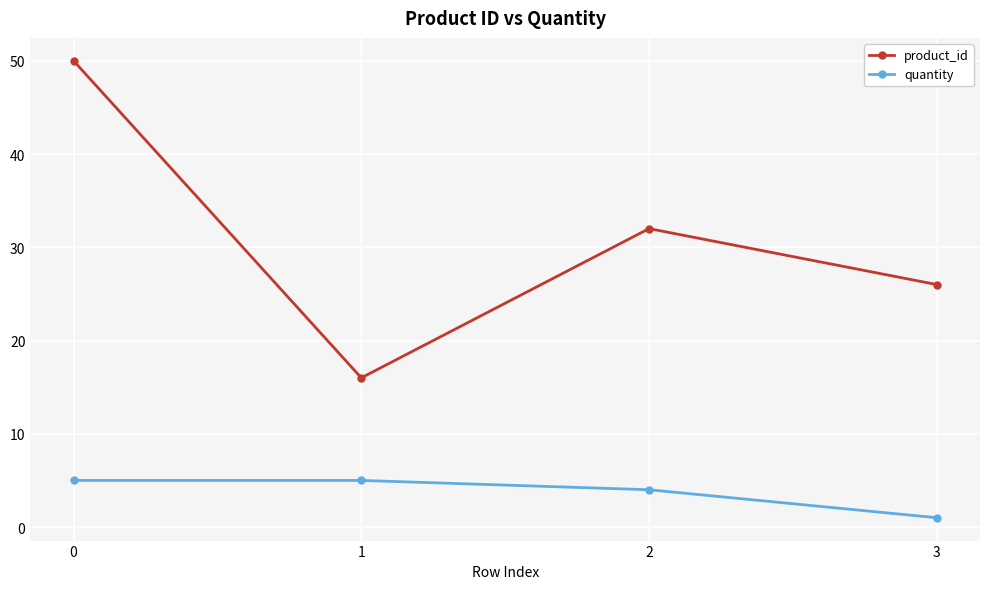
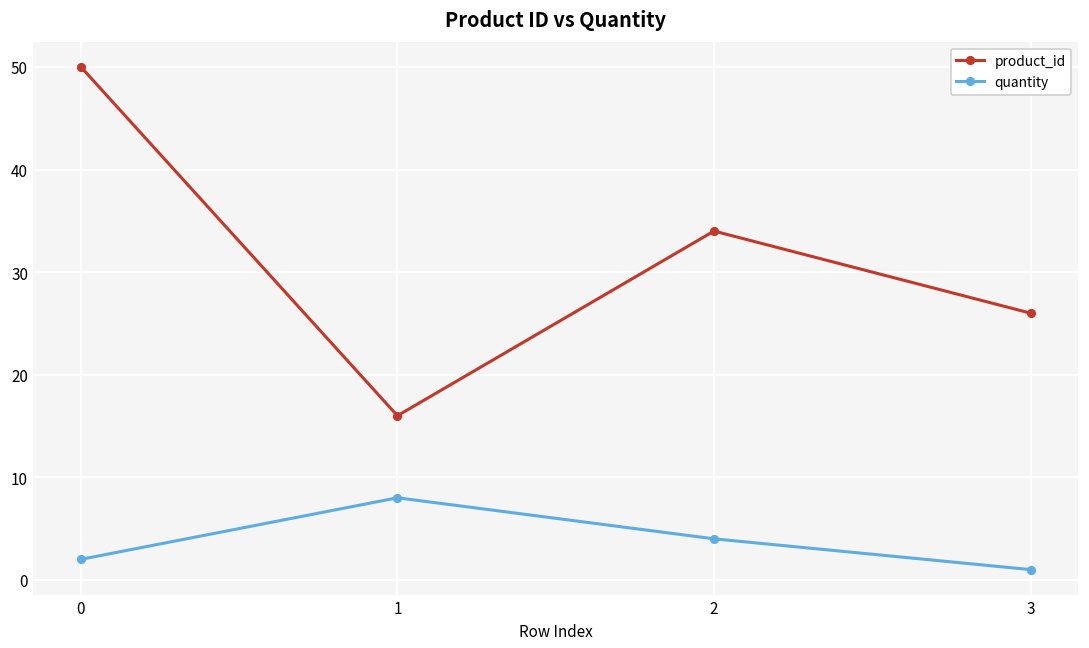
quantity, 0: 5 -> 2
quantity, 1: 5 -> 8
product_id, 2: 32 -> 34
